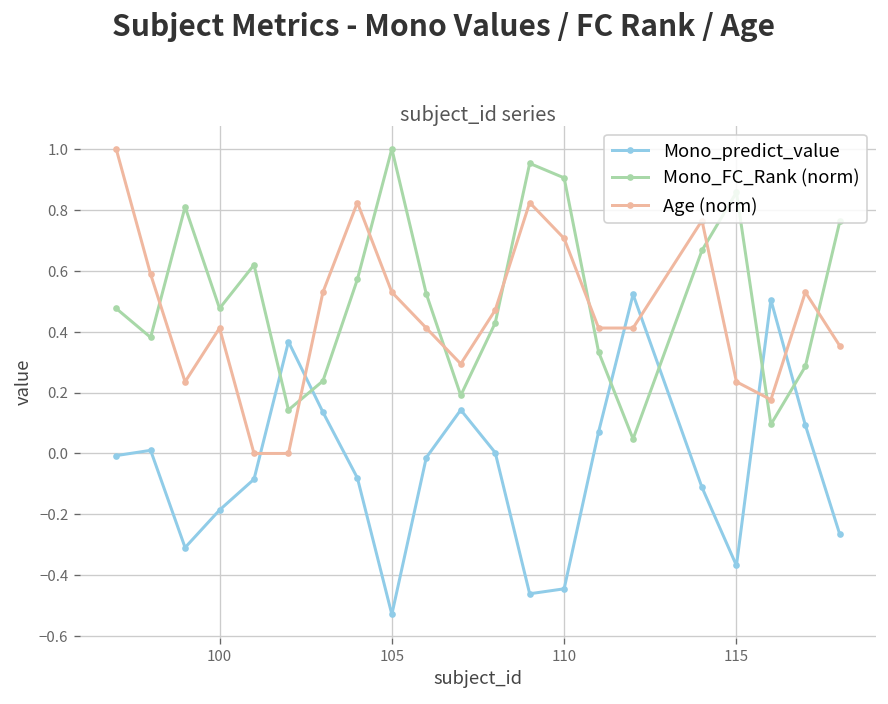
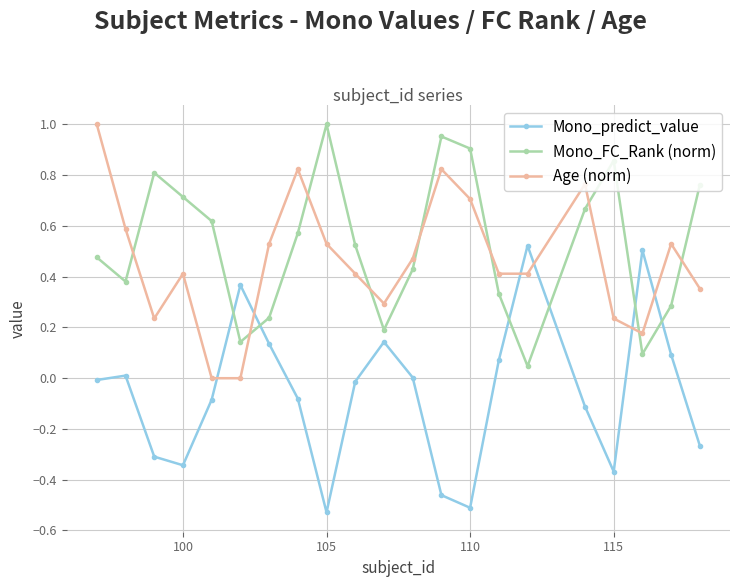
Mono_predict_value, 100: -0.19 -> -0.34
Mono_FC_Rank (norm), 100: 0.48 -> 0.71
Mono_predict_value, 110: -0.44 -> -0.51
